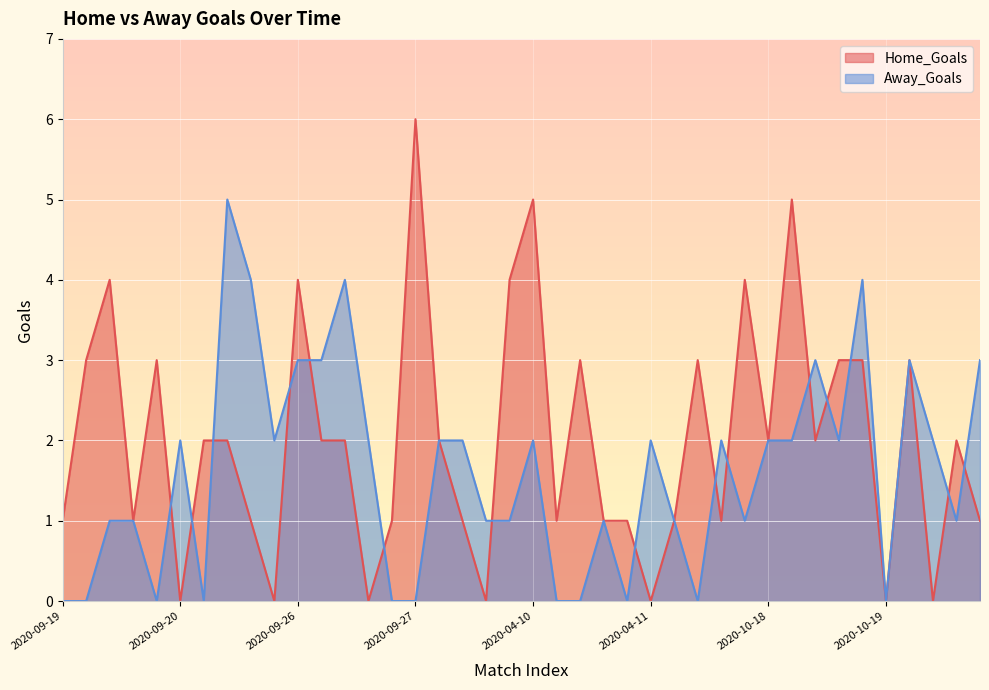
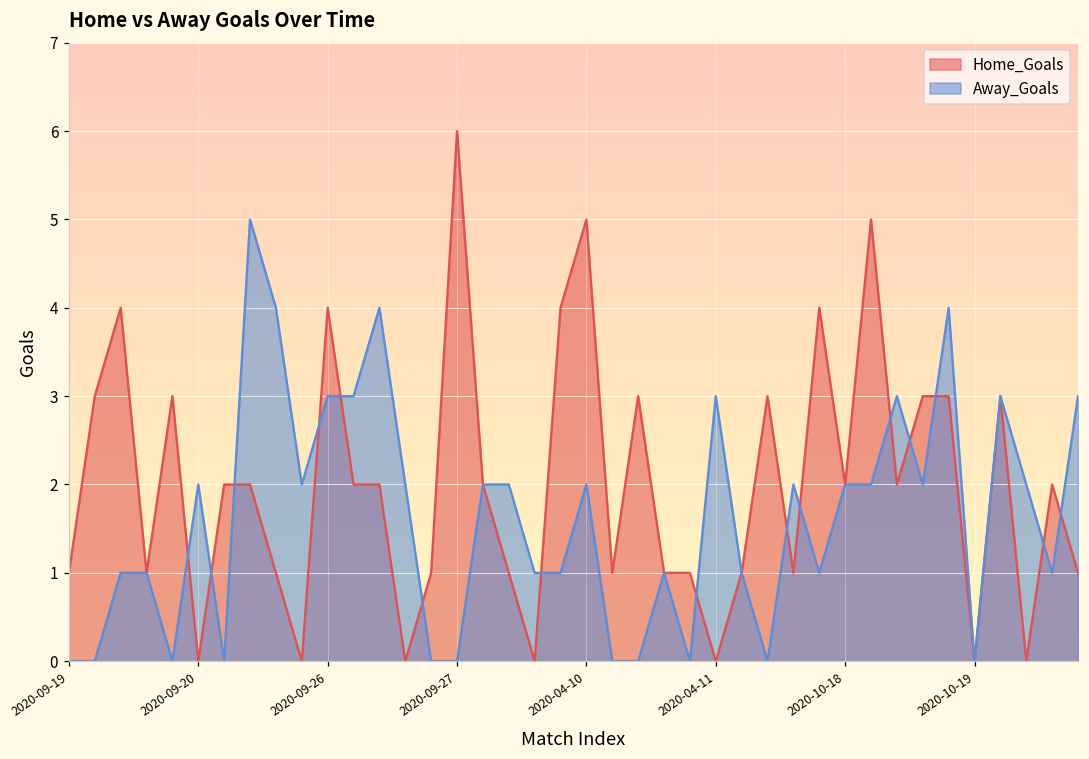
Away_Goals, 2020-04-11: 2 -> 3
